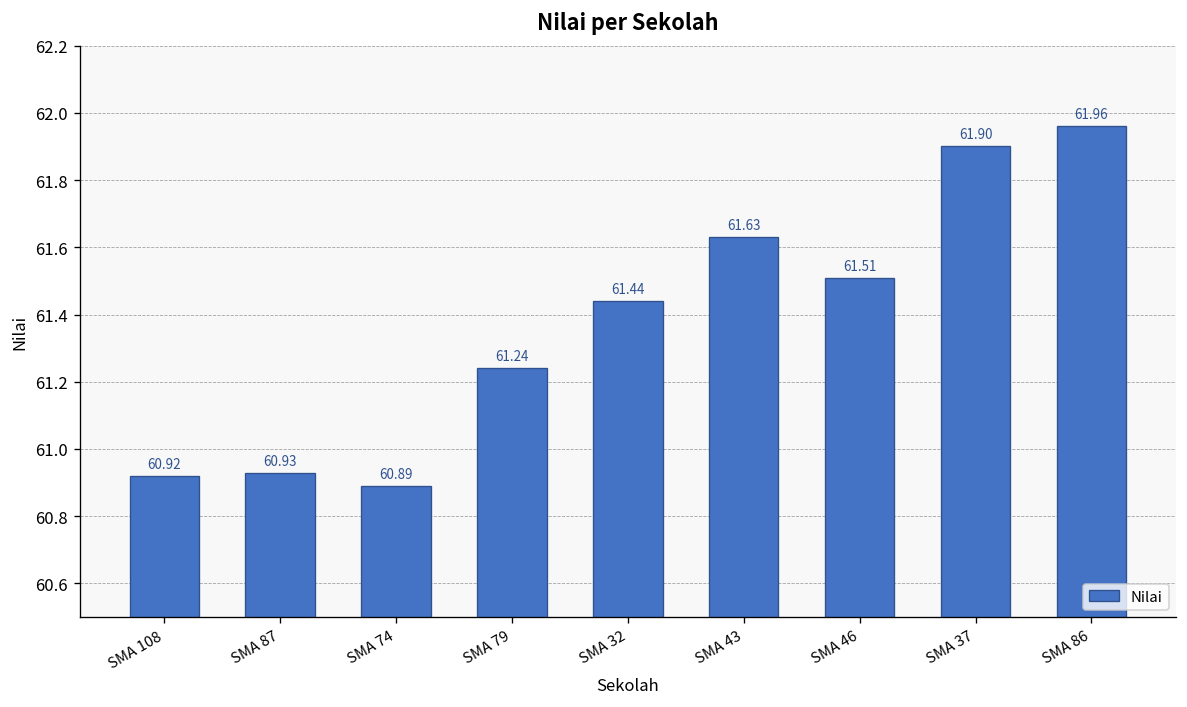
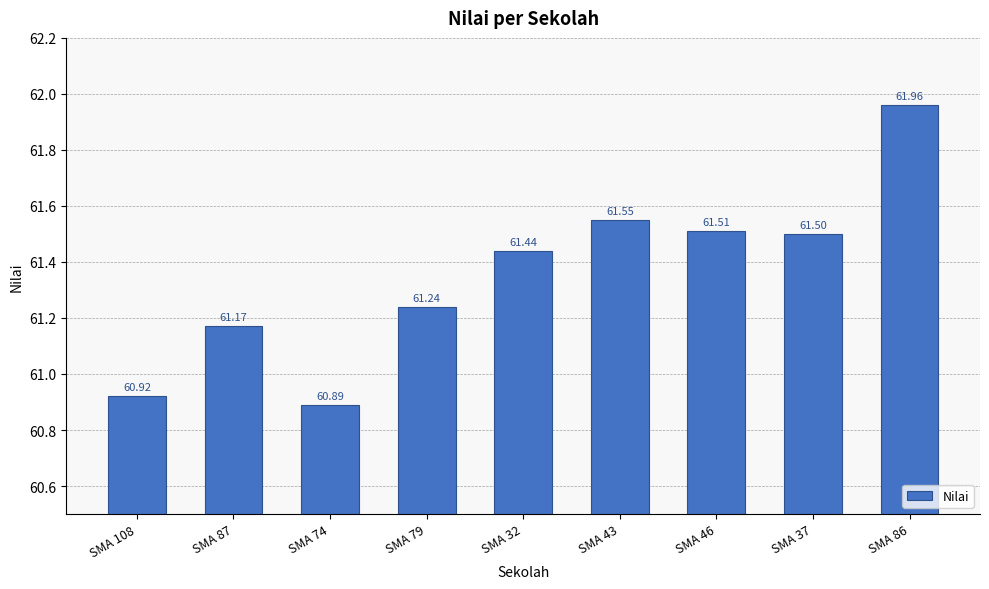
SMA 87: 60.93 -> 61.17
SMA 43: 61.63 -> 61.55
SMA 37: 61.90 -> 61.50
